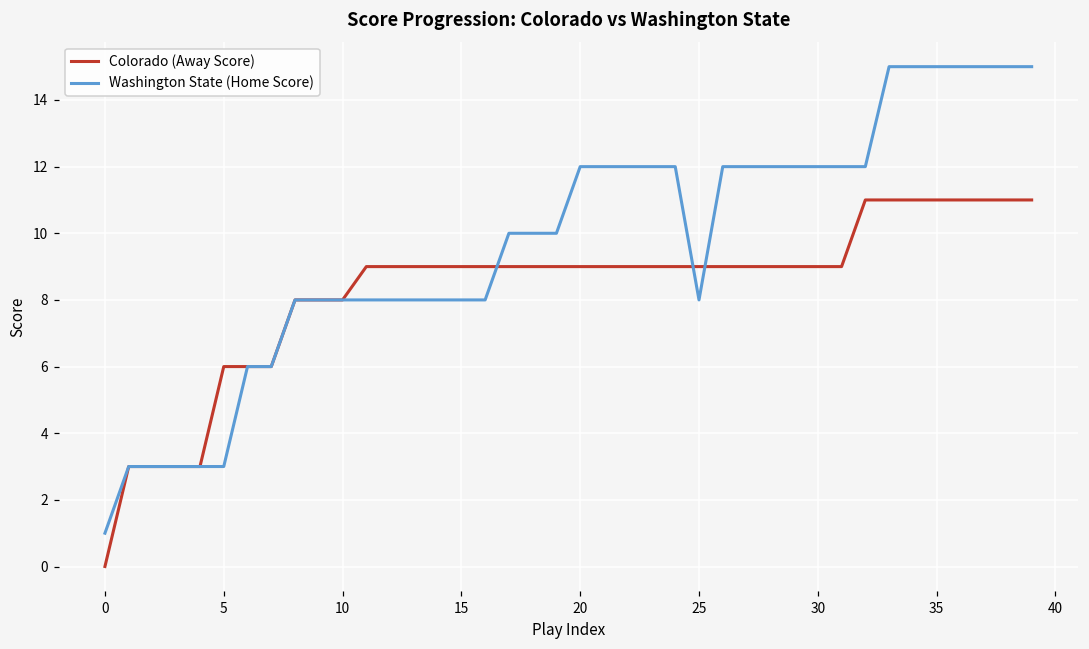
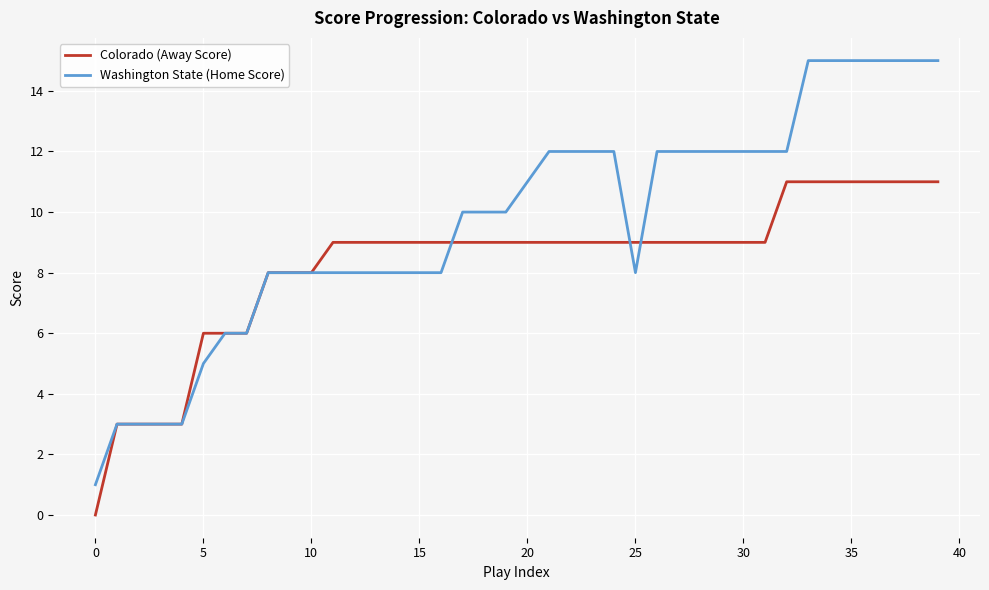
Washington State (Home Score), 5: 3 -> 5
Washington State (Home Score), 20: 12 -> 11
